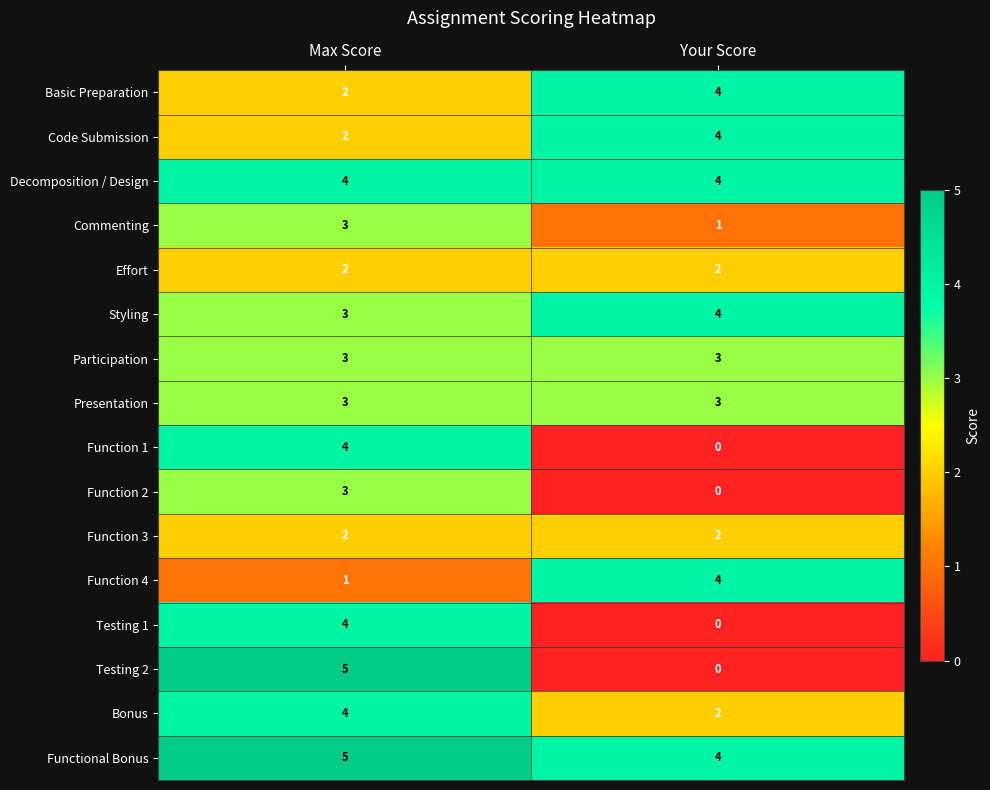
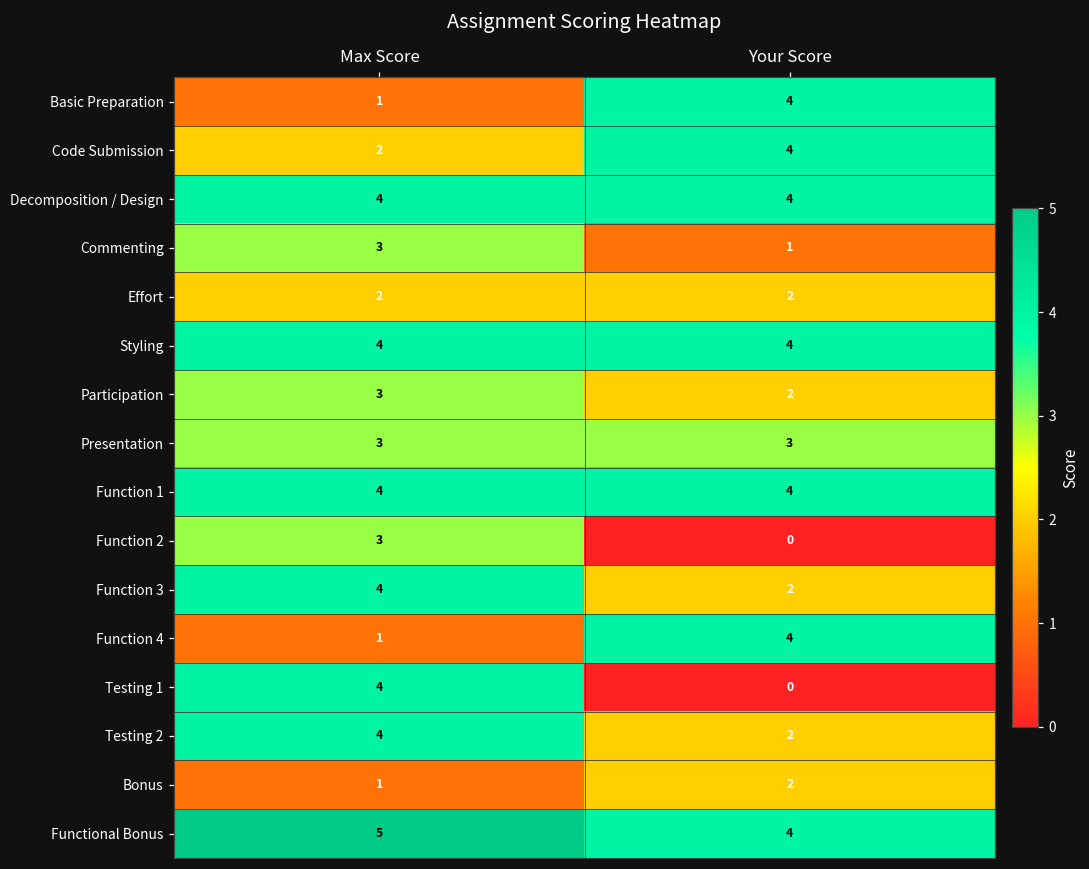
Basic Preparation, Max Score: 2 -> 1
Styling, Max Score: 3 -> 4
Participation, Your Score: 3 -> 2
Function 1, Your Score: 0 -> 4
Function 3, Max Score: 2 -> 4
Testing 2, Max Score: 5 -> 4
Testing 2, Your Score: 0 -> 2
Bonus, Max Score: 4 -> 1
